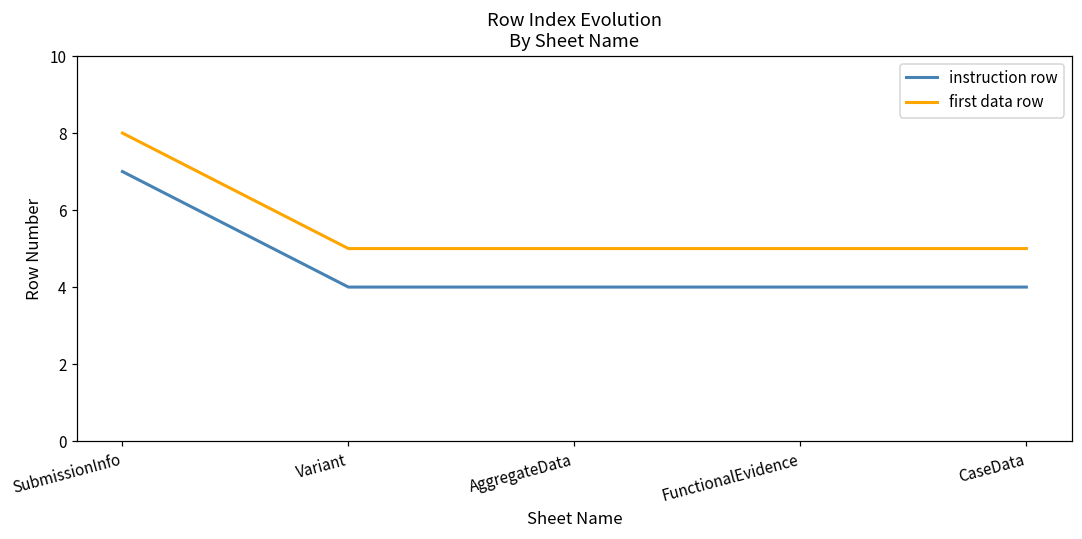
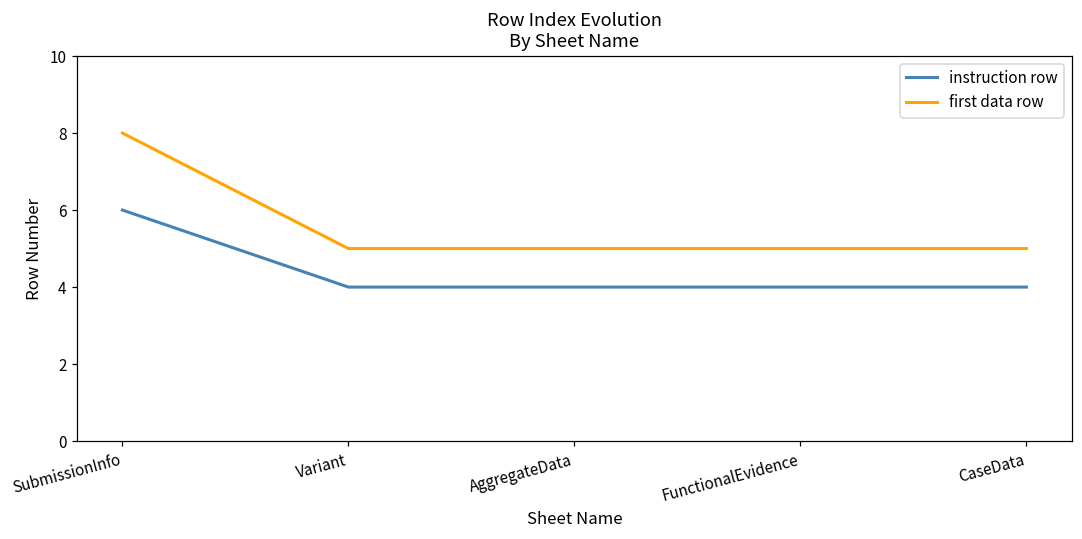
instruction row, SubmissionInfo: 7 -> 6
